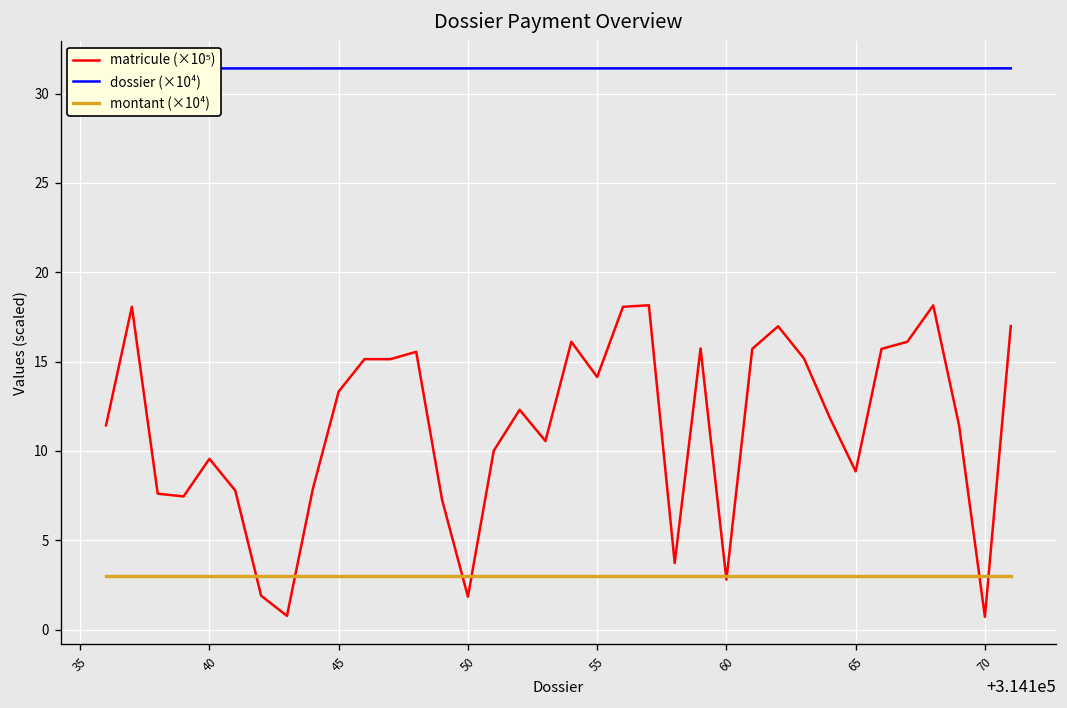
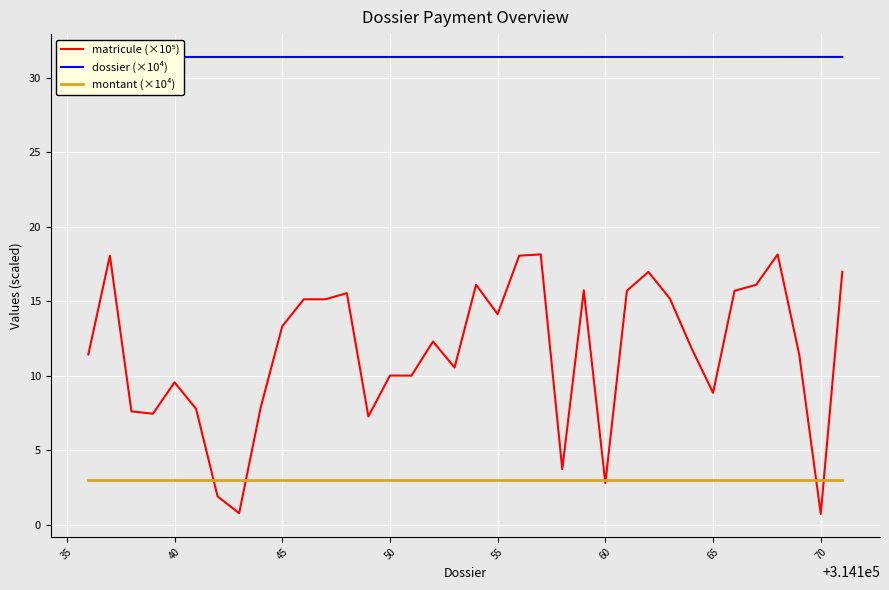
matricule (×10⁵), 50: 1.8 -> 10.0
